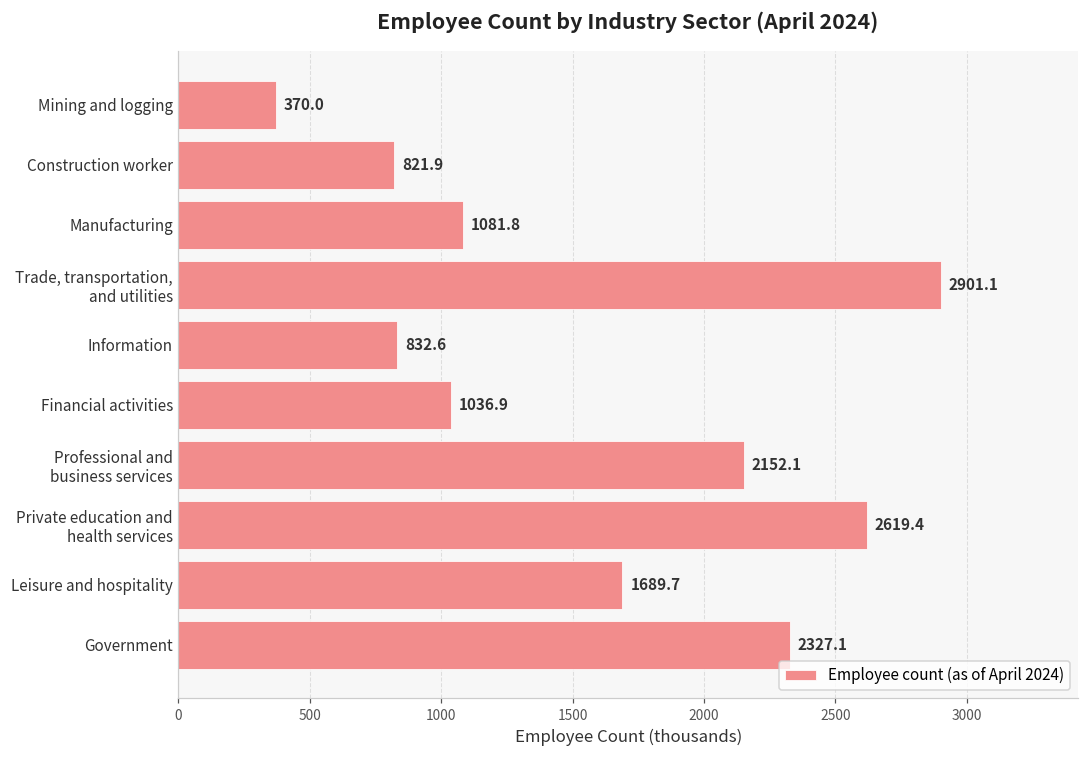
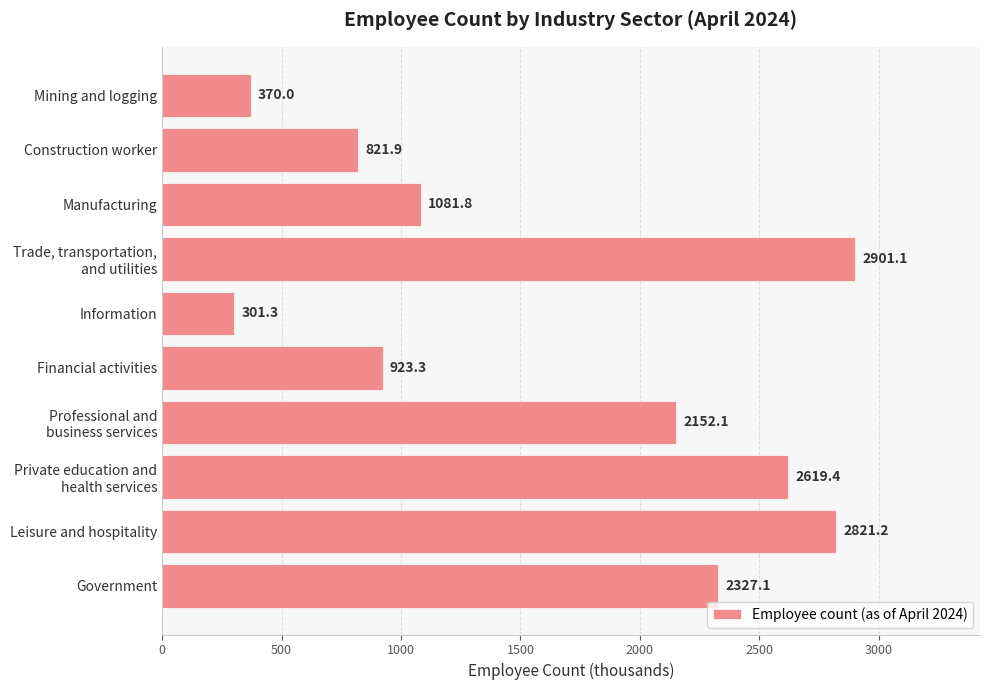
Information: 832.6 -> 301.3
Financial activities: 1036.9 -> 923.3
Leisure and hospitality: 1689.7 -> 2821.2
